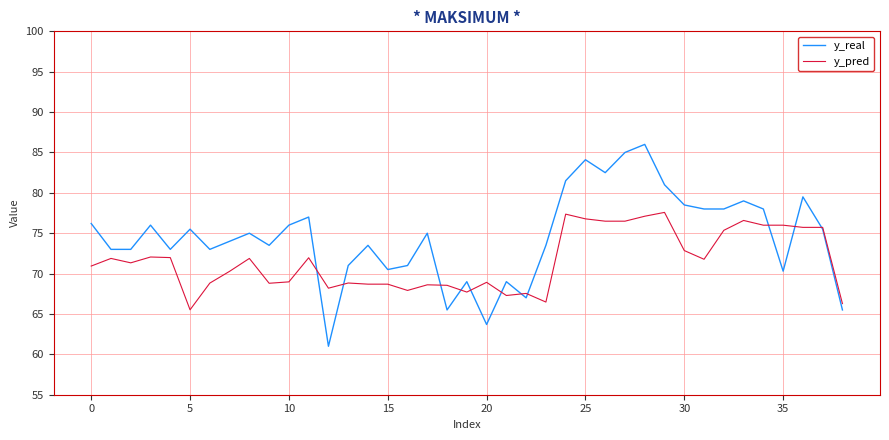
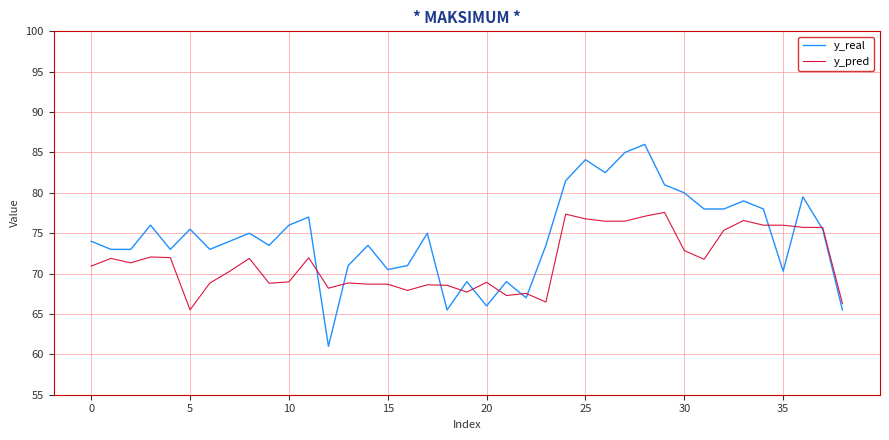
y_real, 0: 76 -> 74
y_real, 20: 64 -> 66
y_real, 30: 79 -> 80
